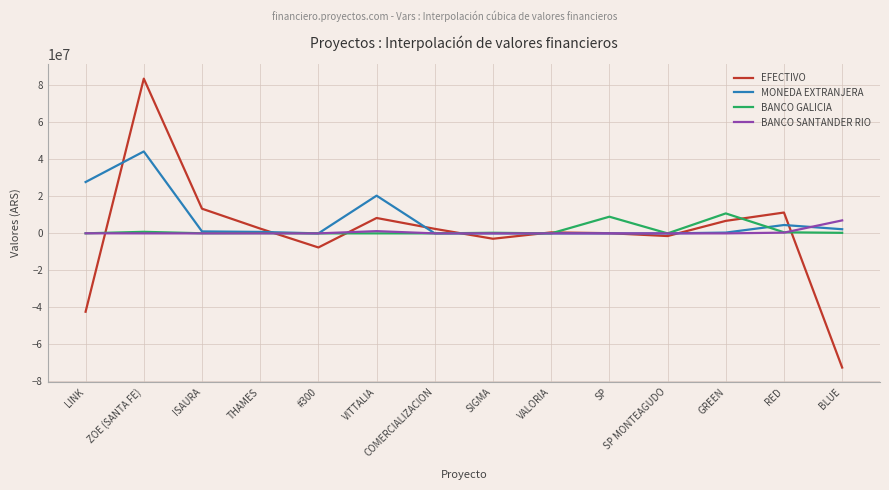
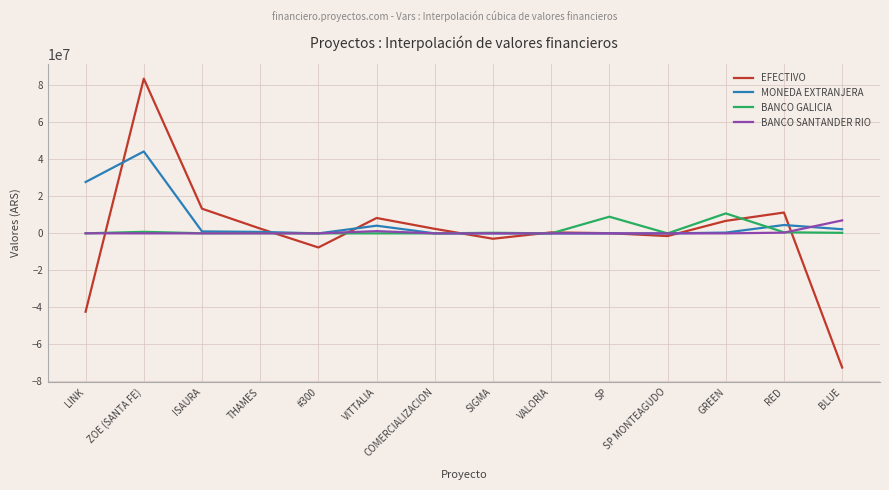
MONEDA EXTRANJERA, VITTALIA: 20000000 -> 4000000
